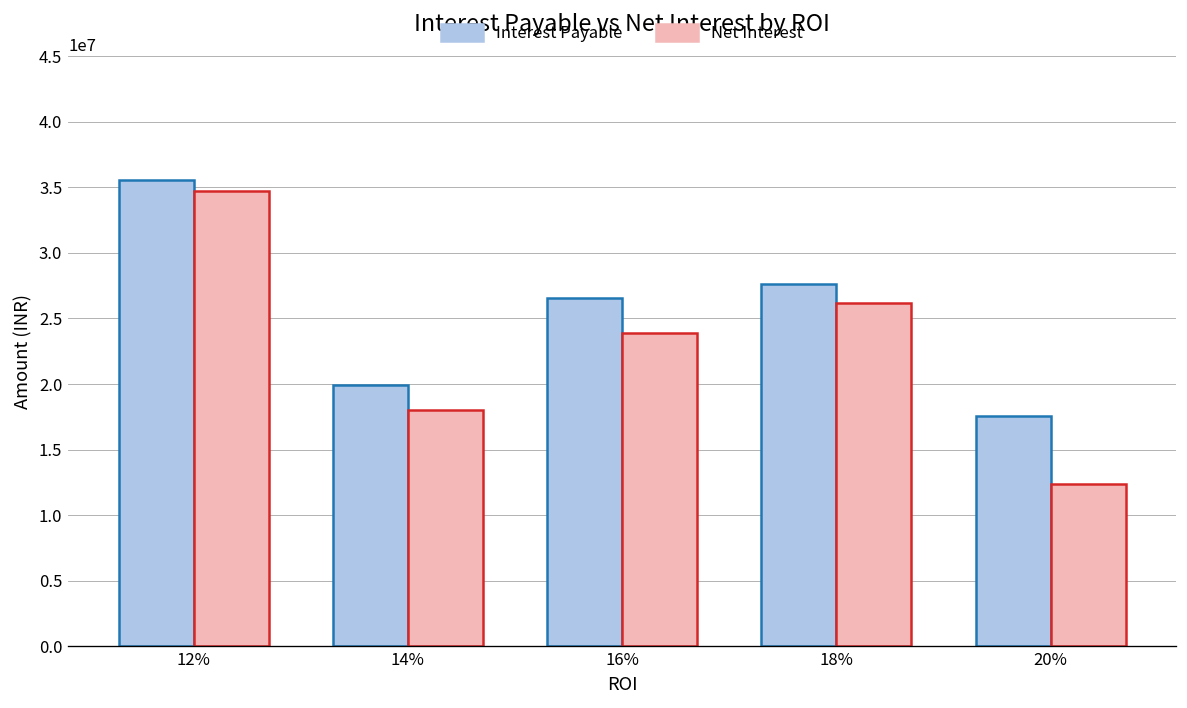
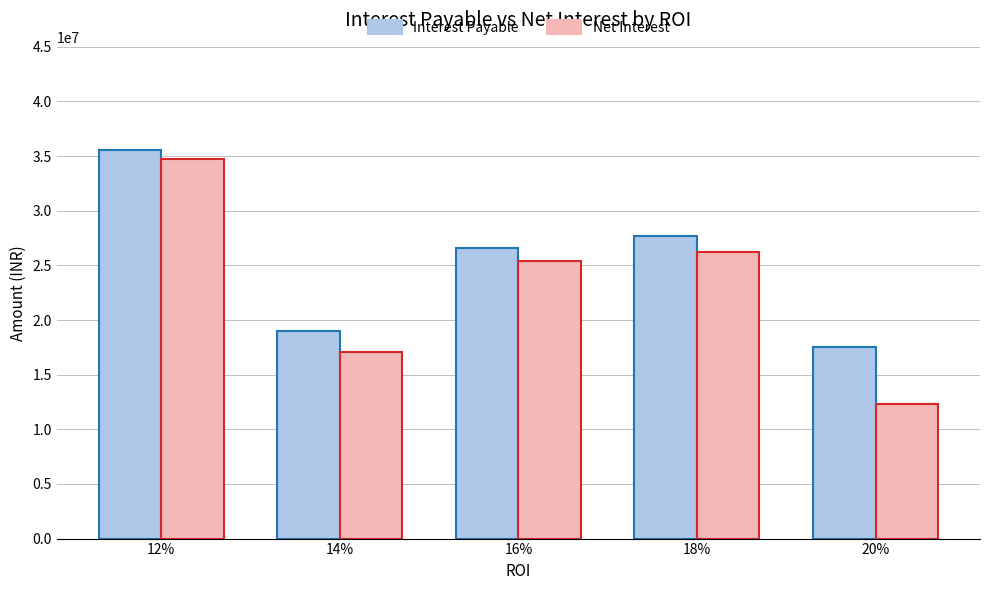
Interest Payable, 14%: 20000000 -> 19000000
Net Interest, 14%: 18000000 -> 17100000
Net Interest, 16%: 23900000 -> 25400000
